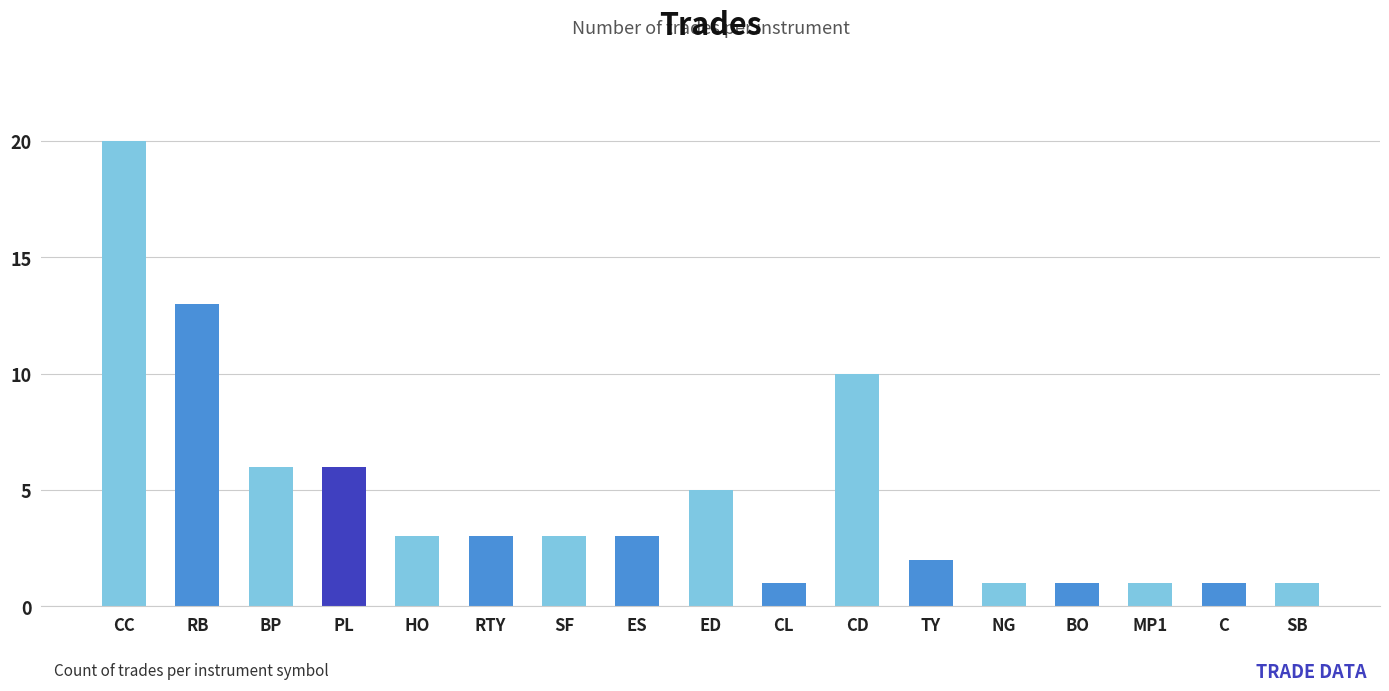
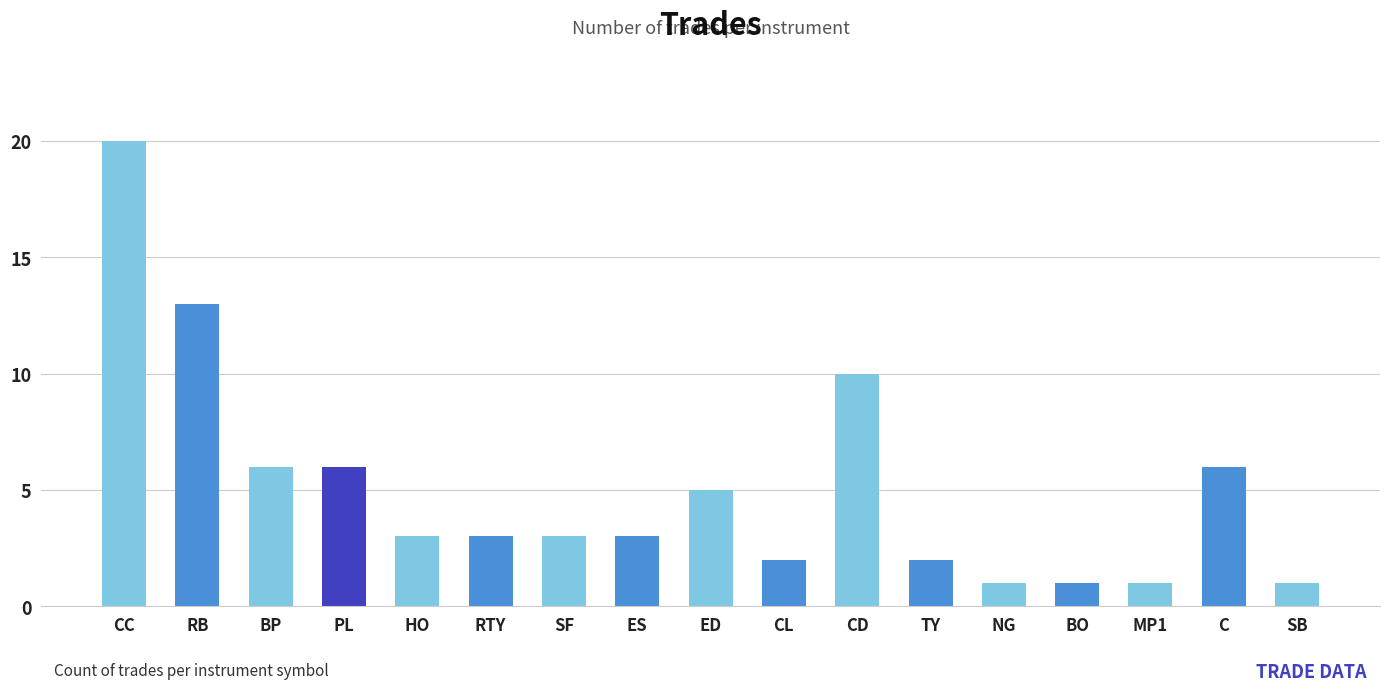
CL: 1 -> 2
C: 1 -> 6
